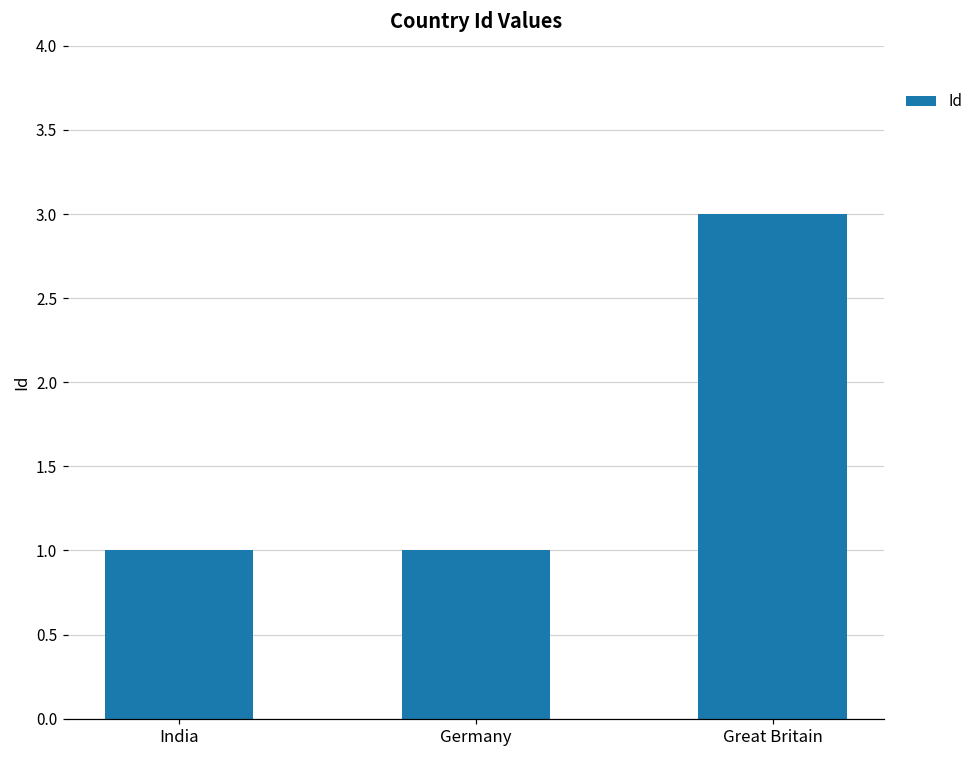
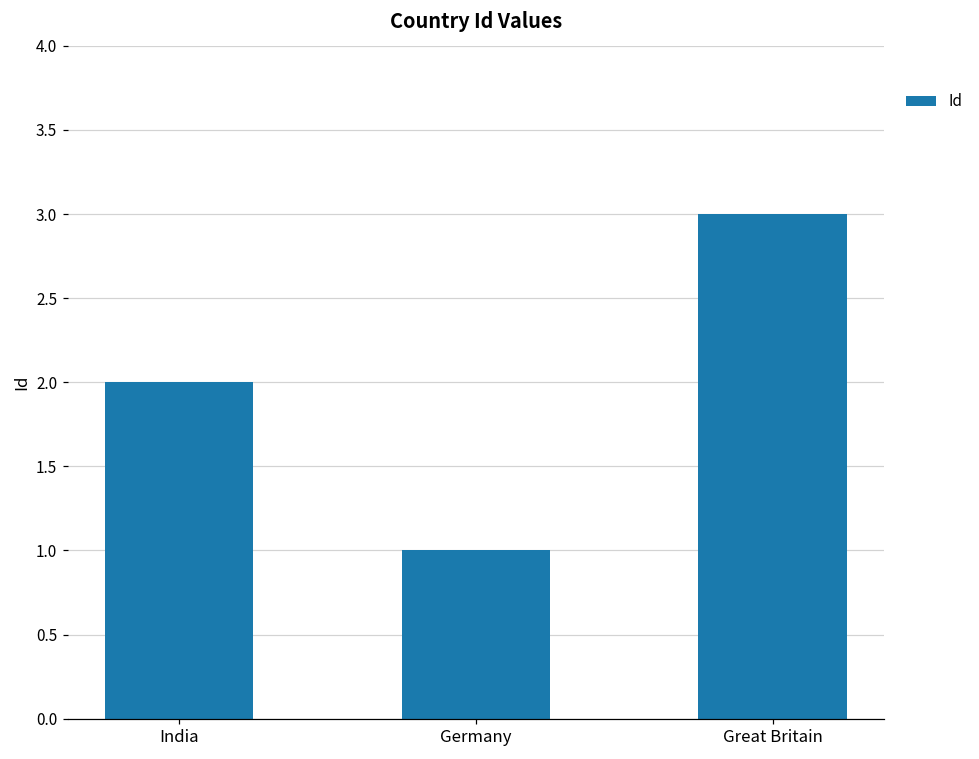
India: 1 -> 2
